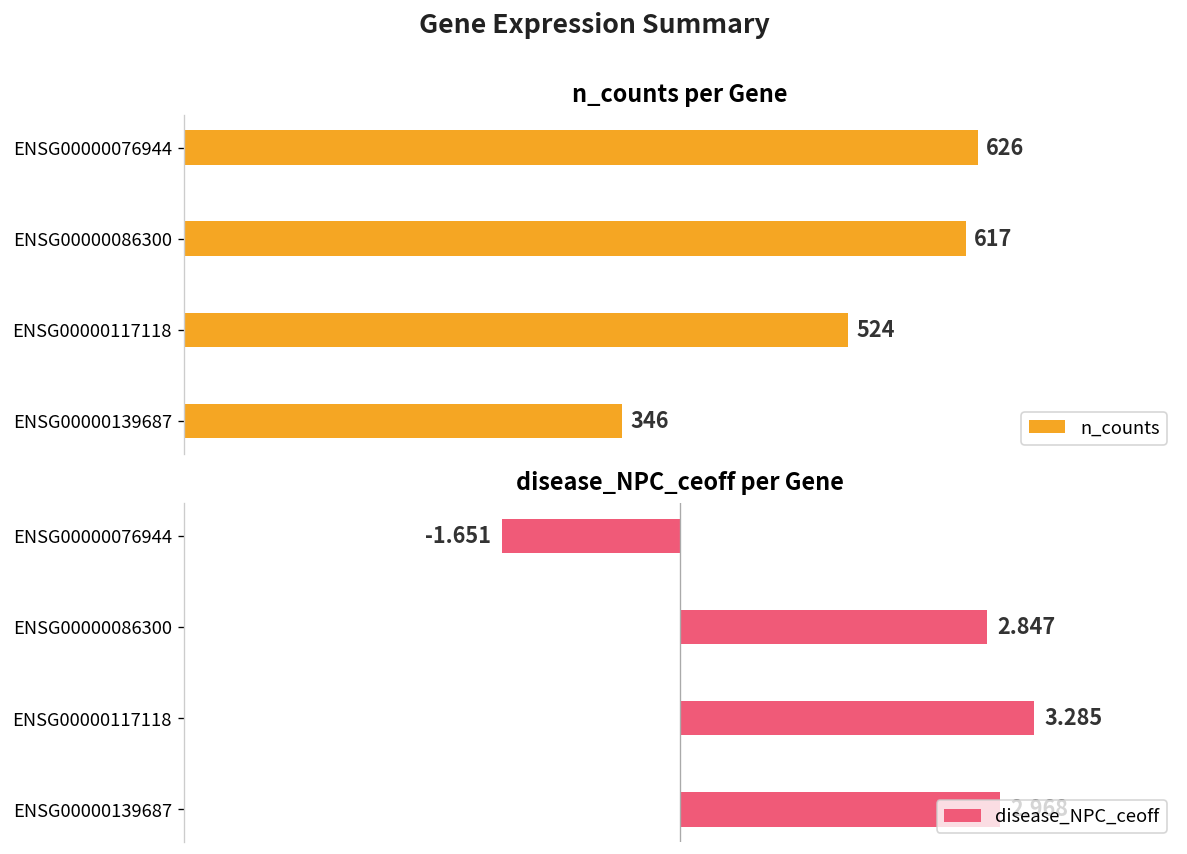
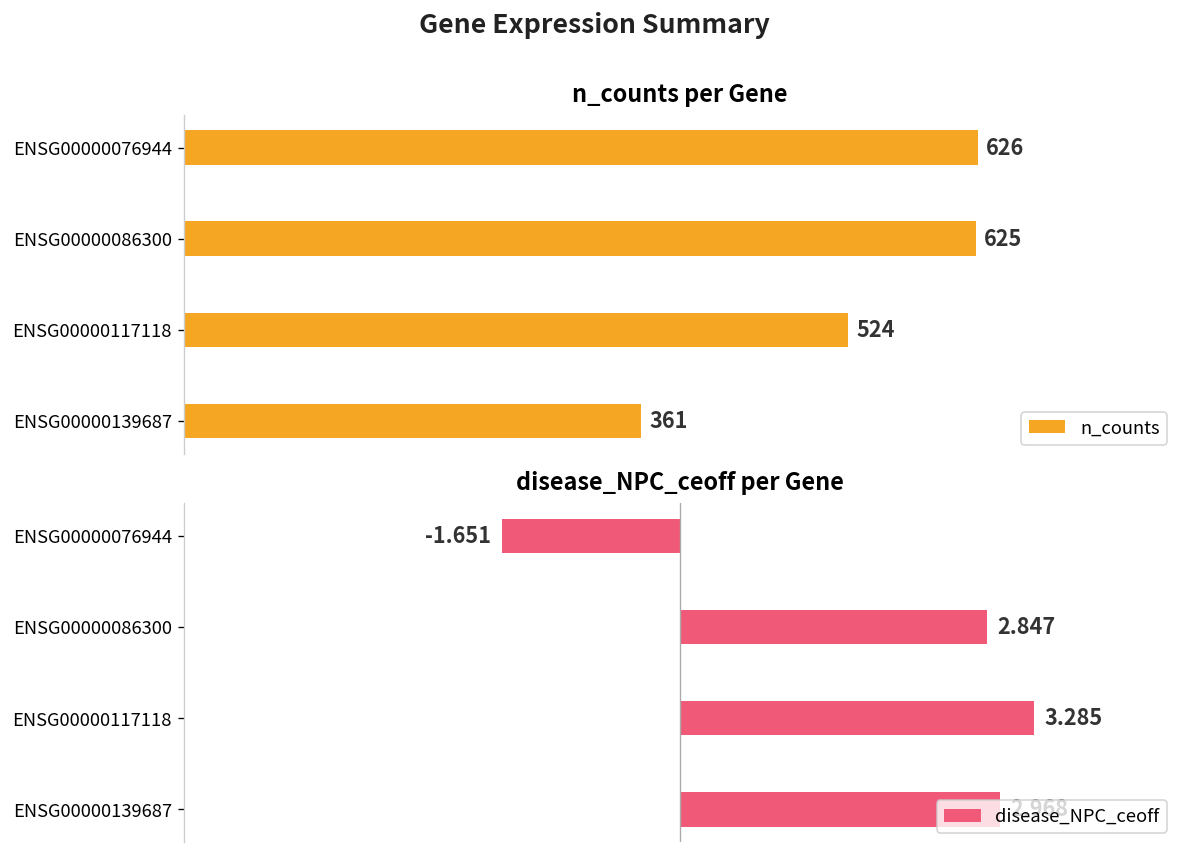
n_counts per Gene, ENSG00000086300: 617 -> 625
n_counts per Gene, ENSG00000139687: 346 -> 361
